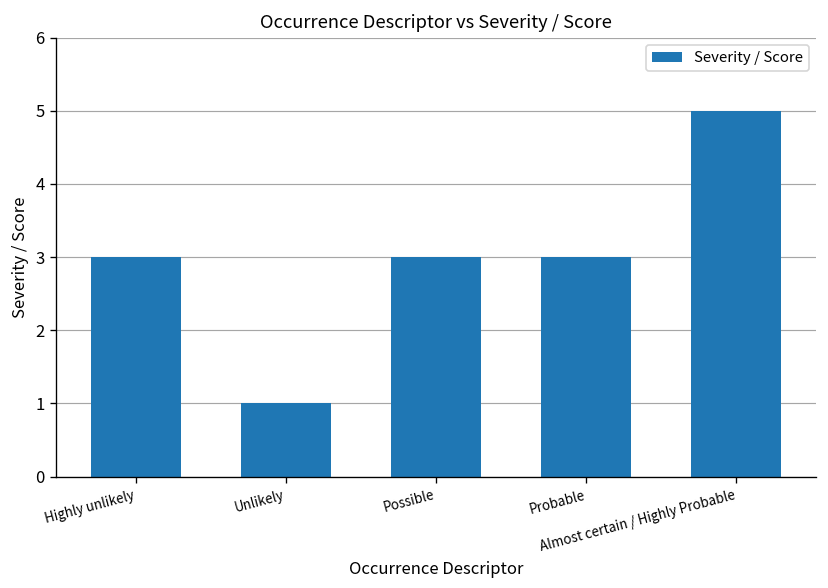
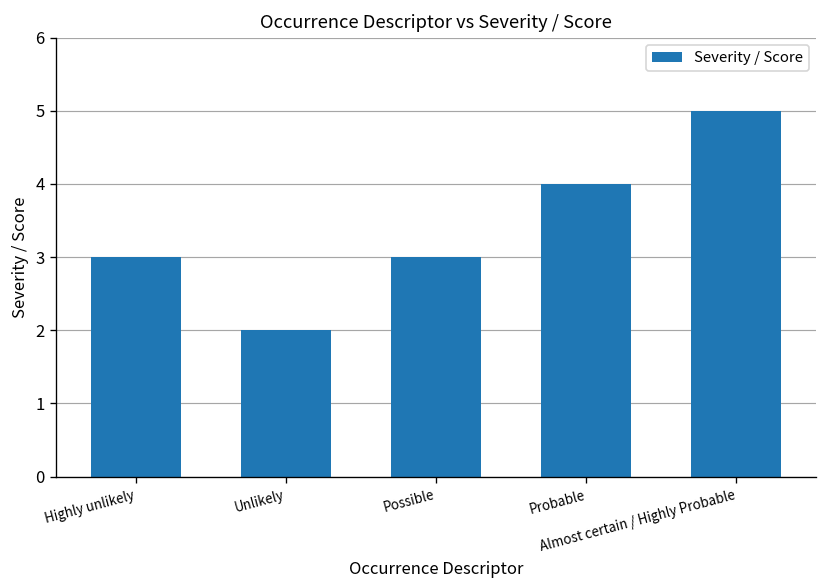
Unlikely: 1 -> 2
Probable: 3 -> 4
